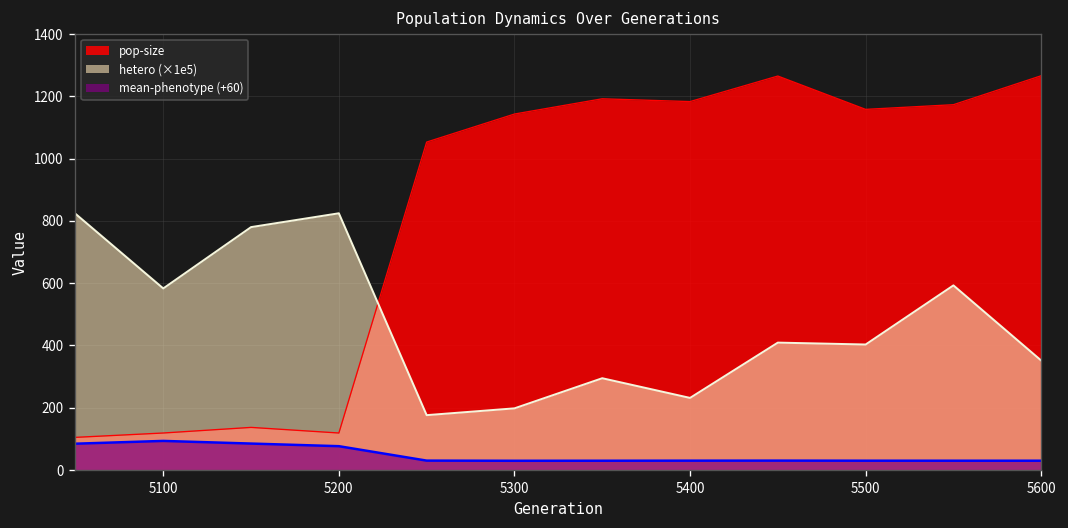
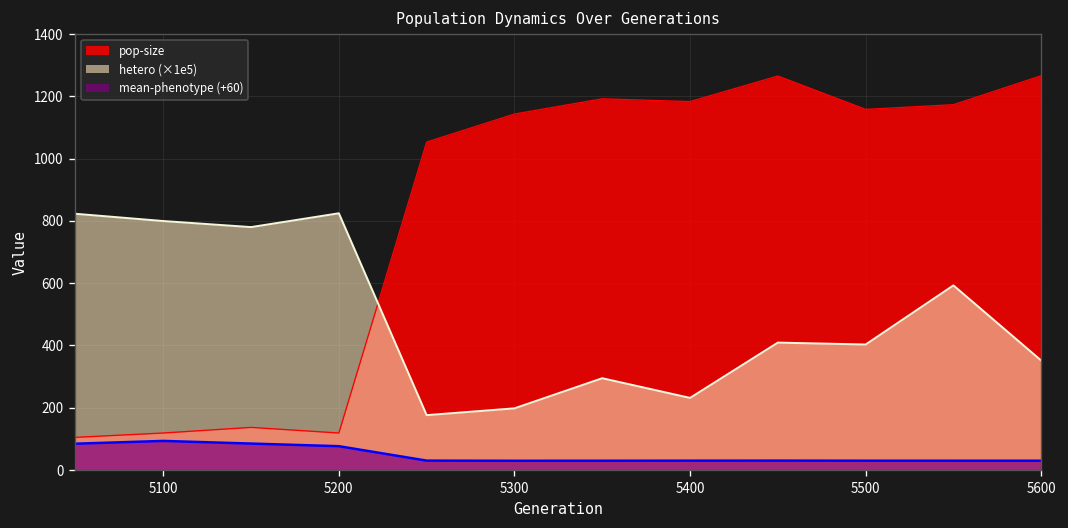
hetero (×1e5), 5100: 580 -> 800
